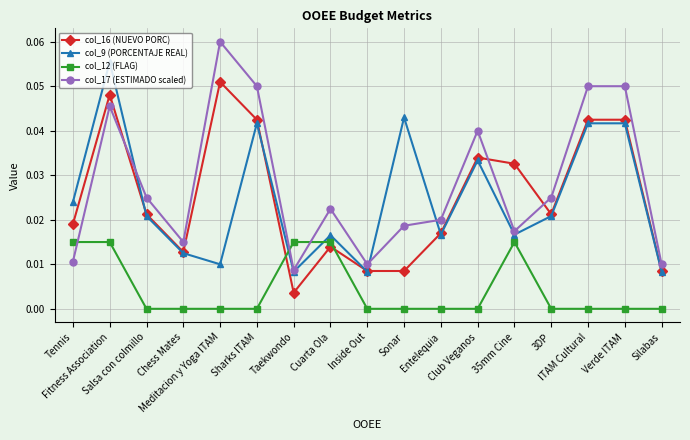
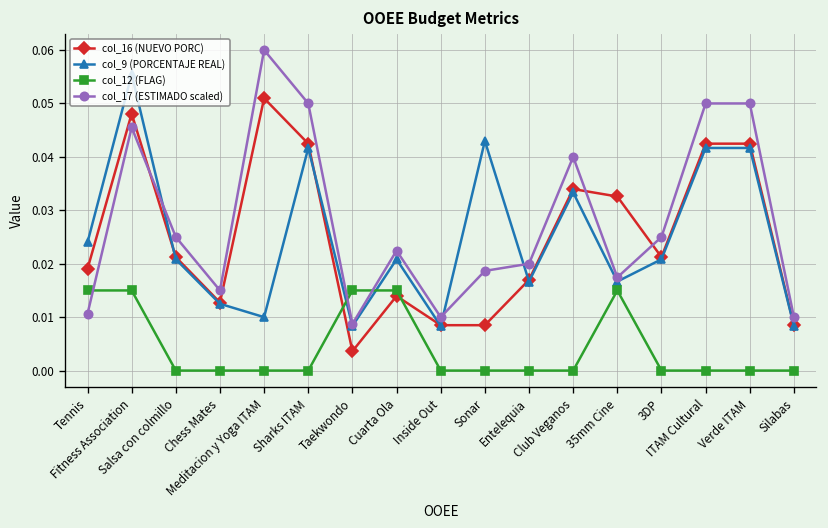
col_9 (PORCENTAJE REAL), Cuarta Ola: 0.017 -> 0.021
